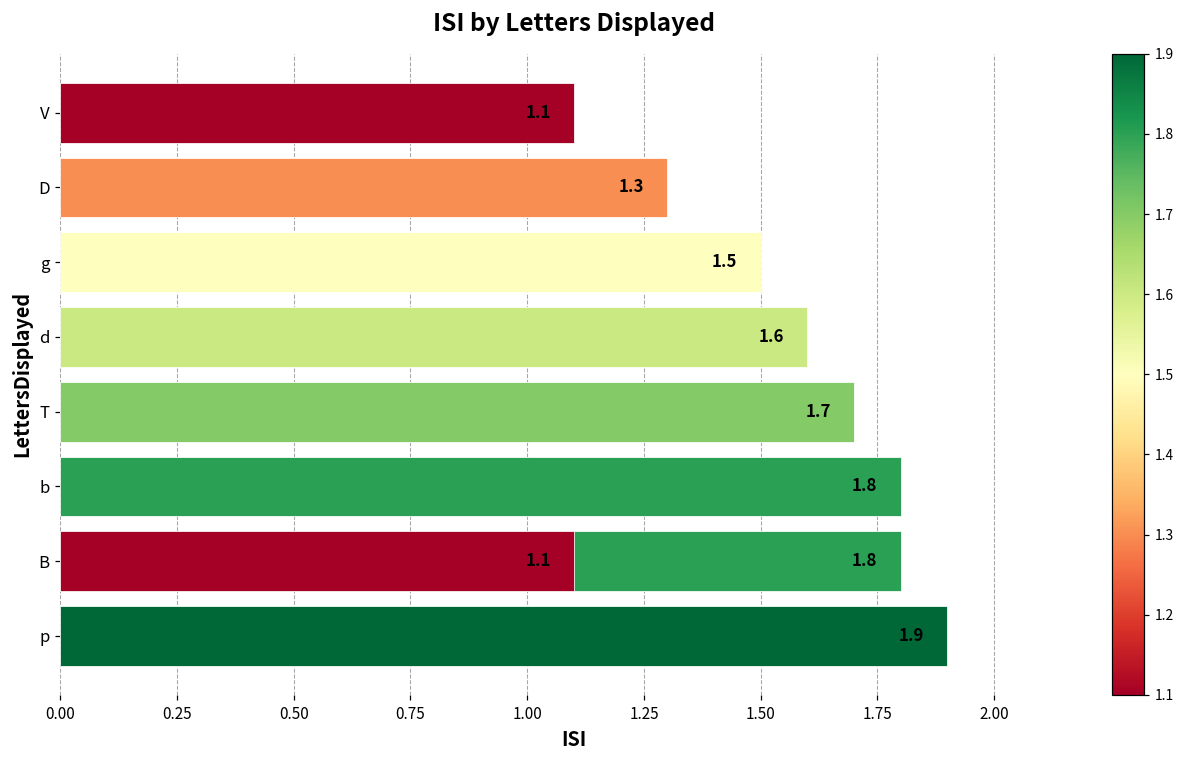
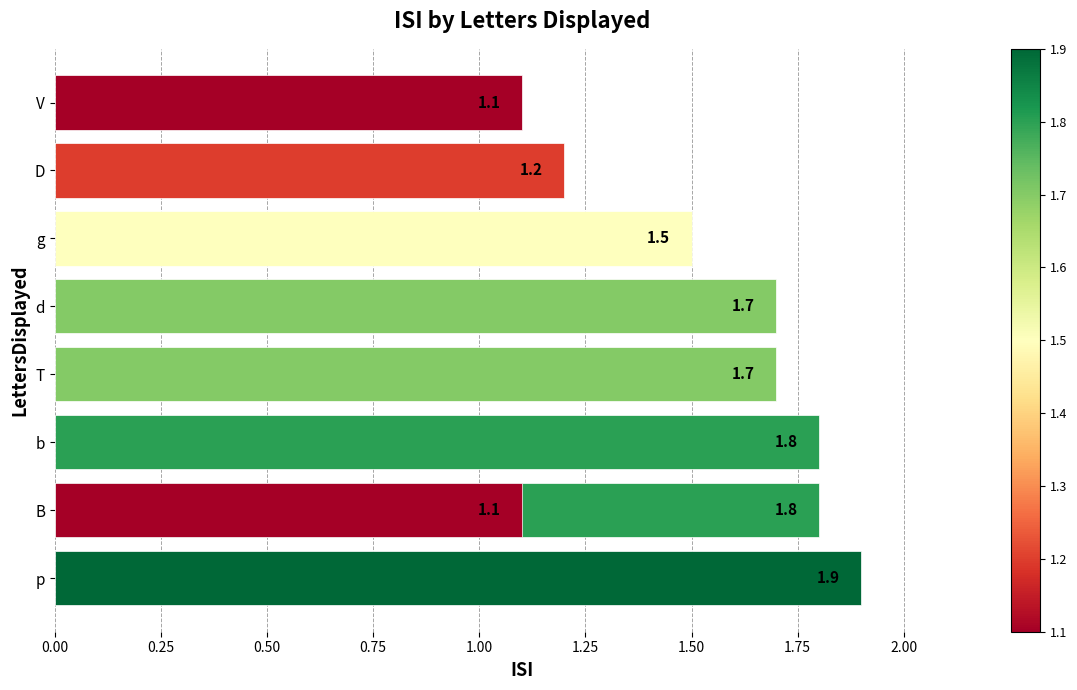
D: 1.3 -> 1.2
d: 1.6 -> 1.7
